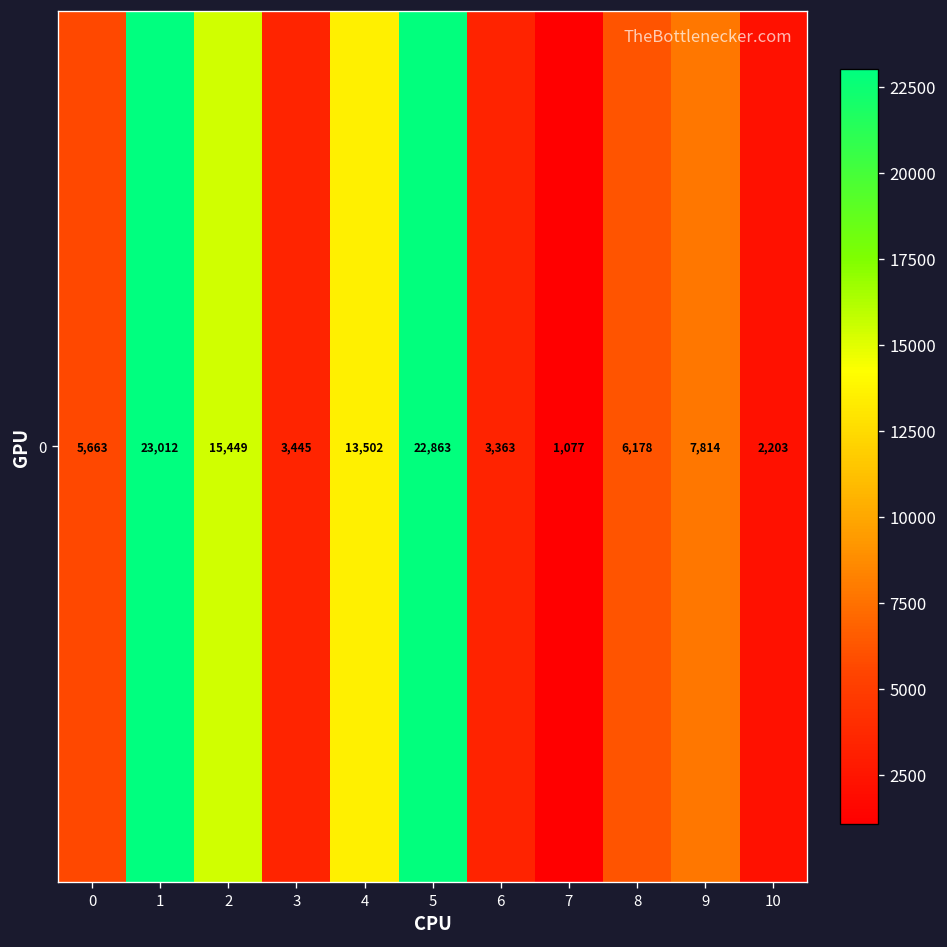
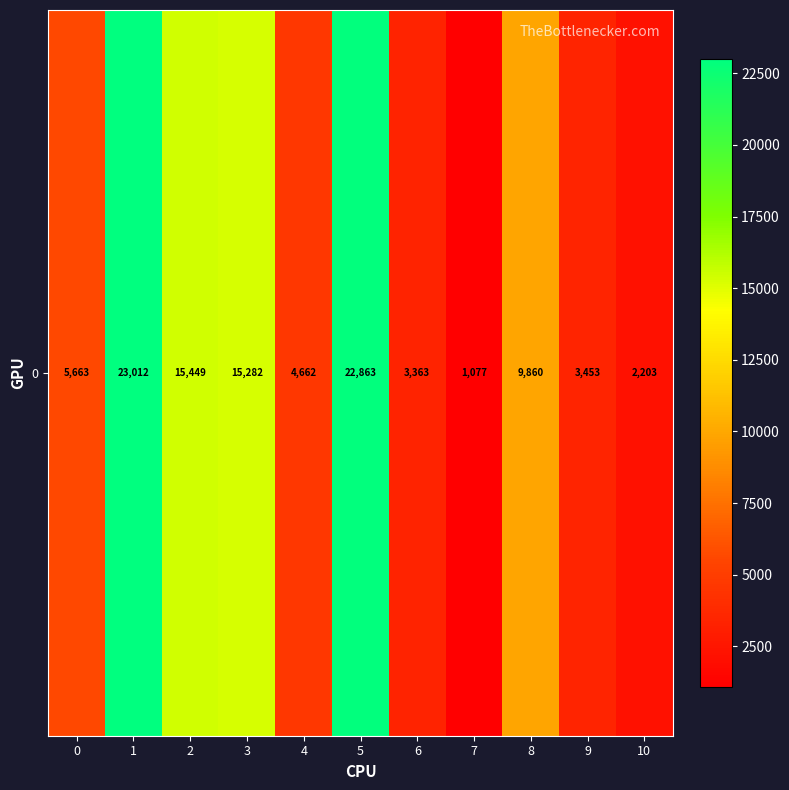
0, 3: 3,445 -> 15,282
0, 4: 13,502 -> 4,662
0, 8: 6,178 -> 9,860
0, 9: 7,814 -> 3,453
